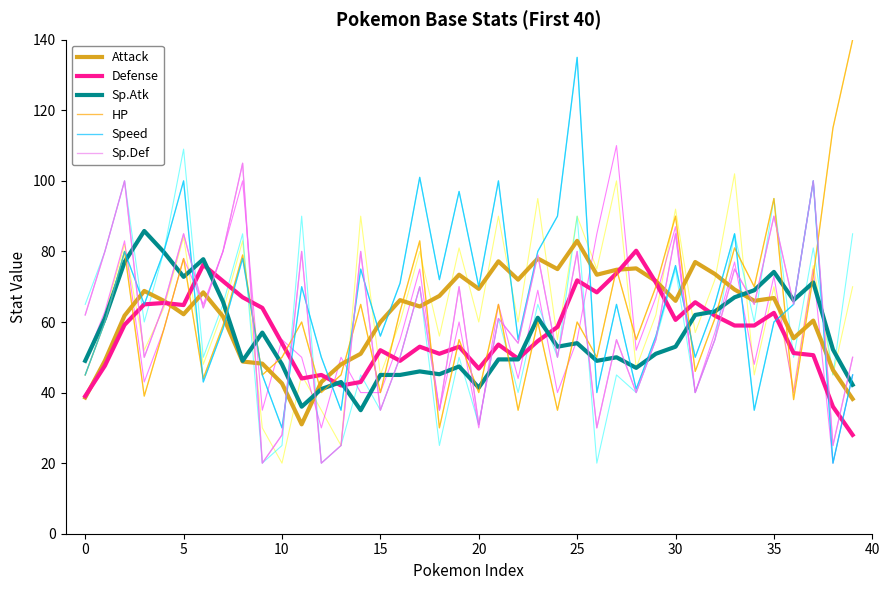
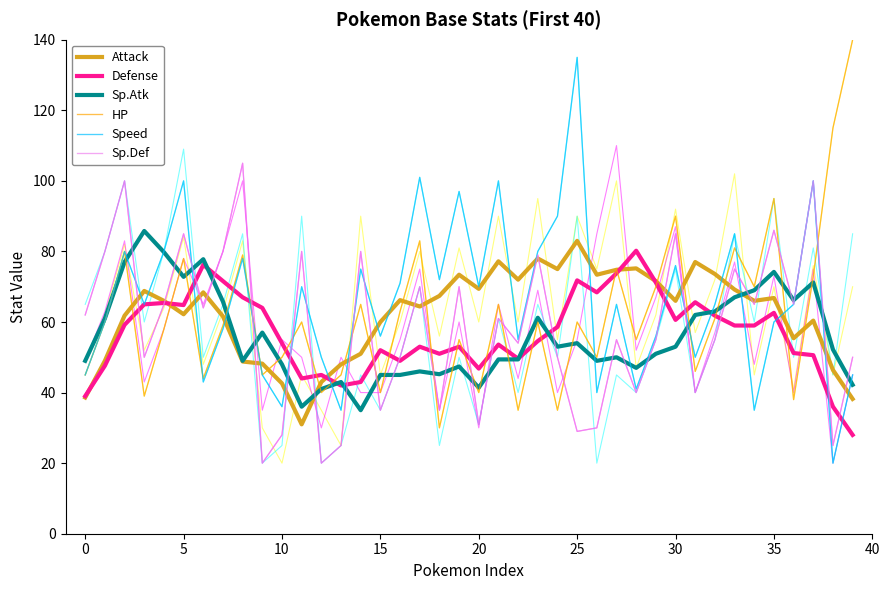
Speed, 10: 30 -> 36
Sp.Def, 25: 80 -> 29
Sp.Def, 35: 90 -> 86
